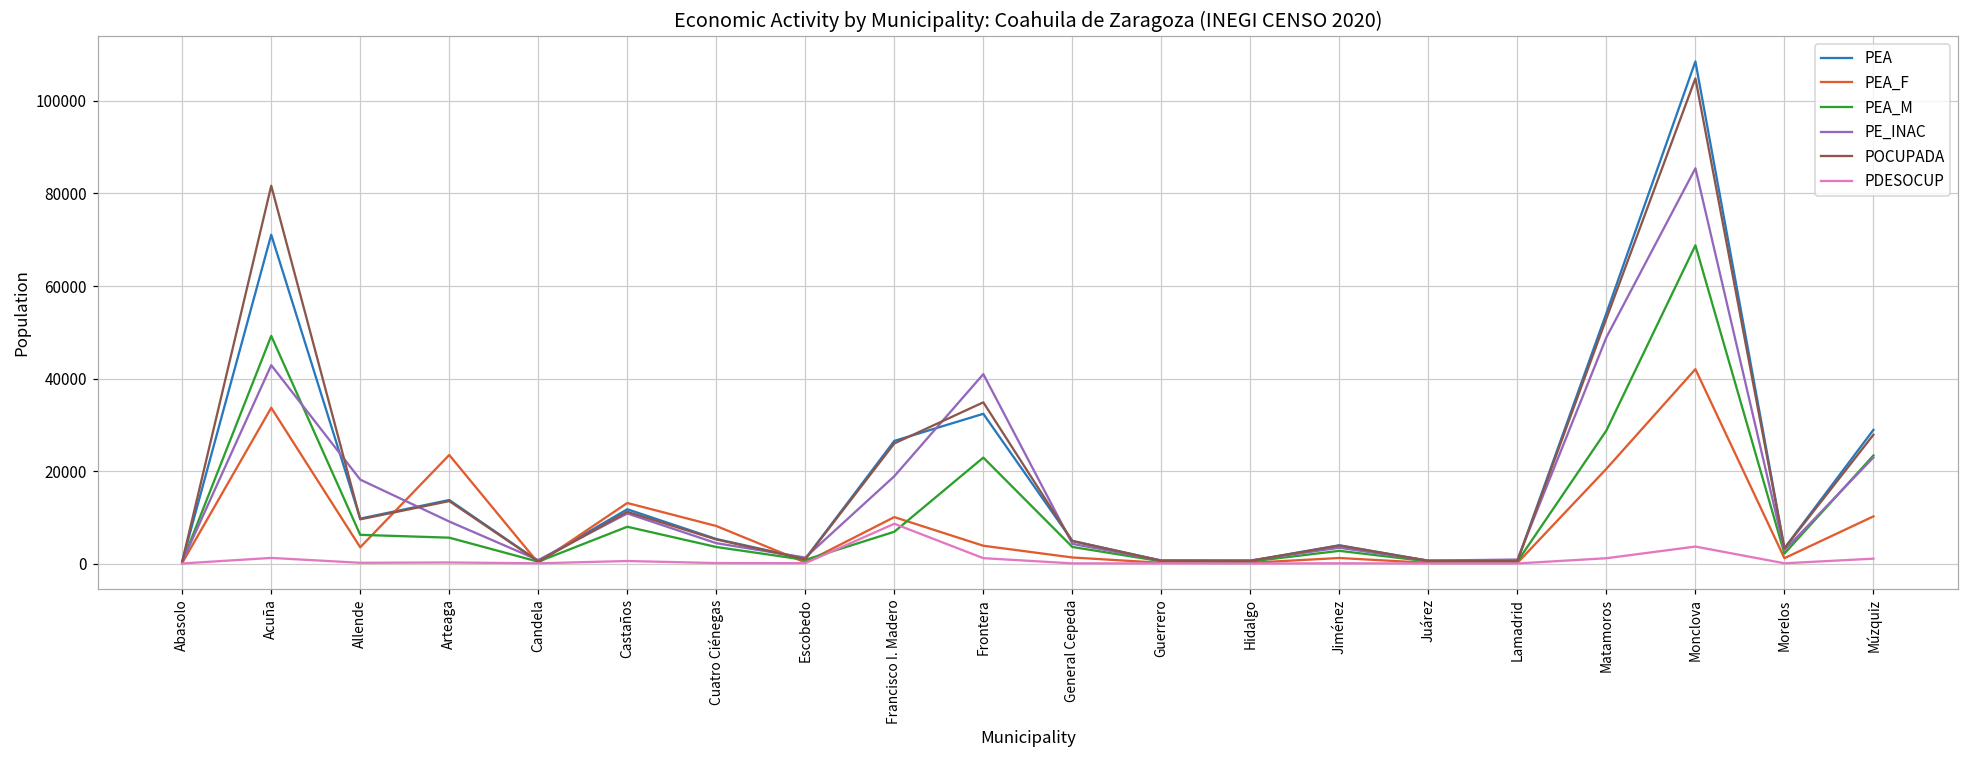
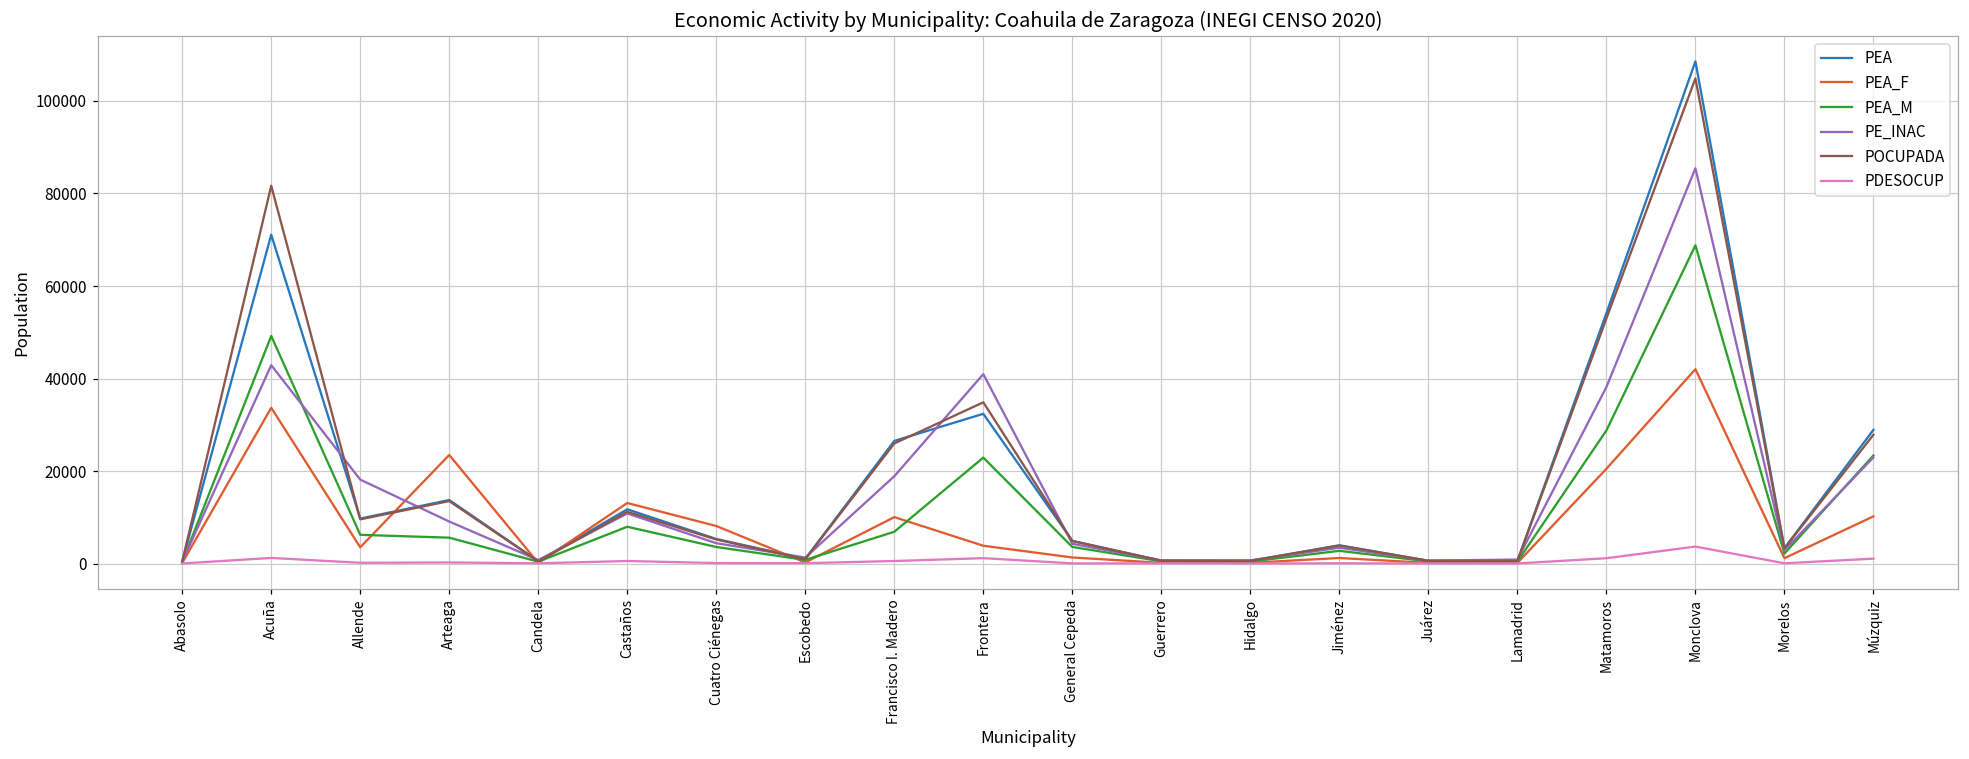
PDESOCUP, Francisco I. Madero: 9000 -> 1000
PE_INAC, Matamoros: 49000 -> 38000
